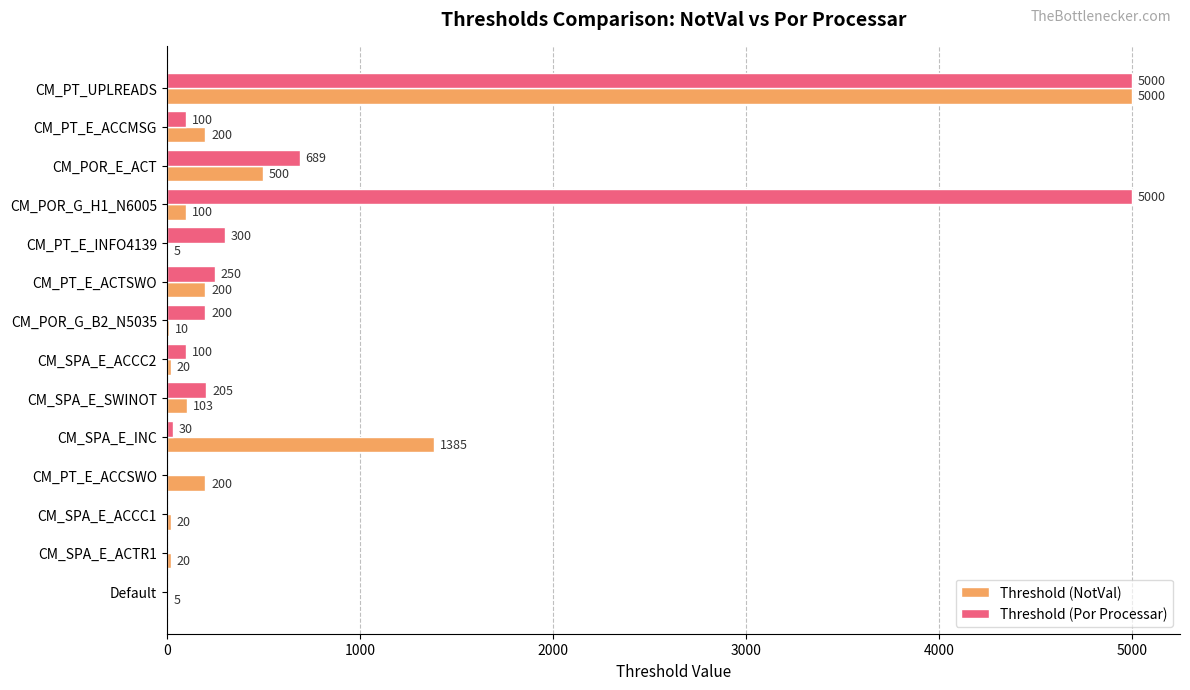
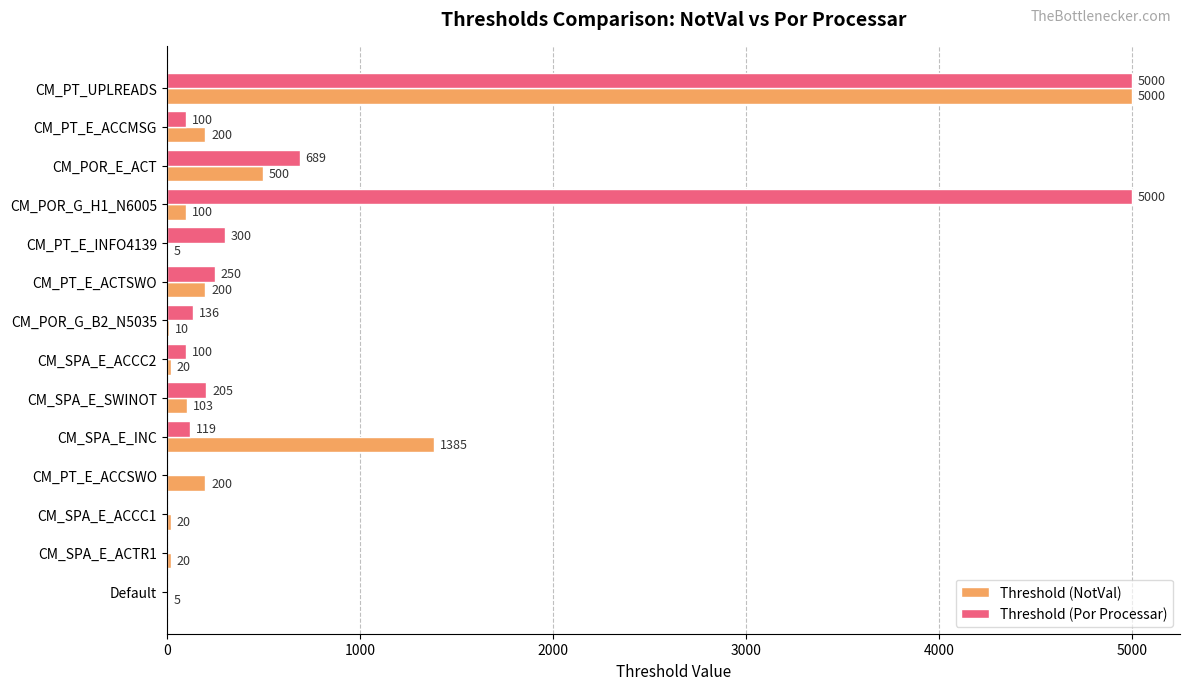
Threshold (Por Processar), CM_POR_G_B2_N5035: 200 -> 136
Threshold (Por Processar), CM_SPA_E_INC: 30 -> 119
